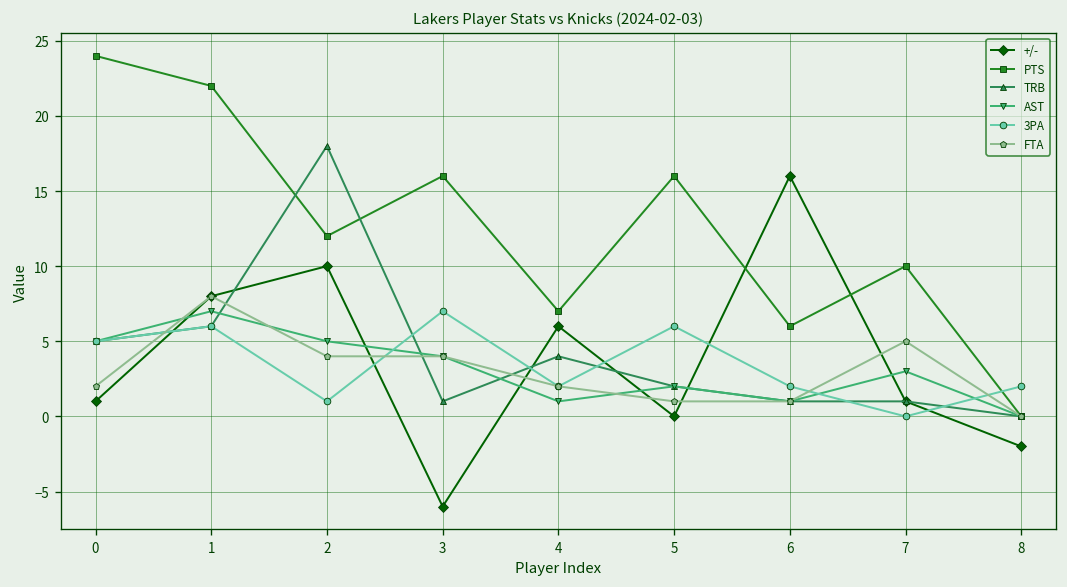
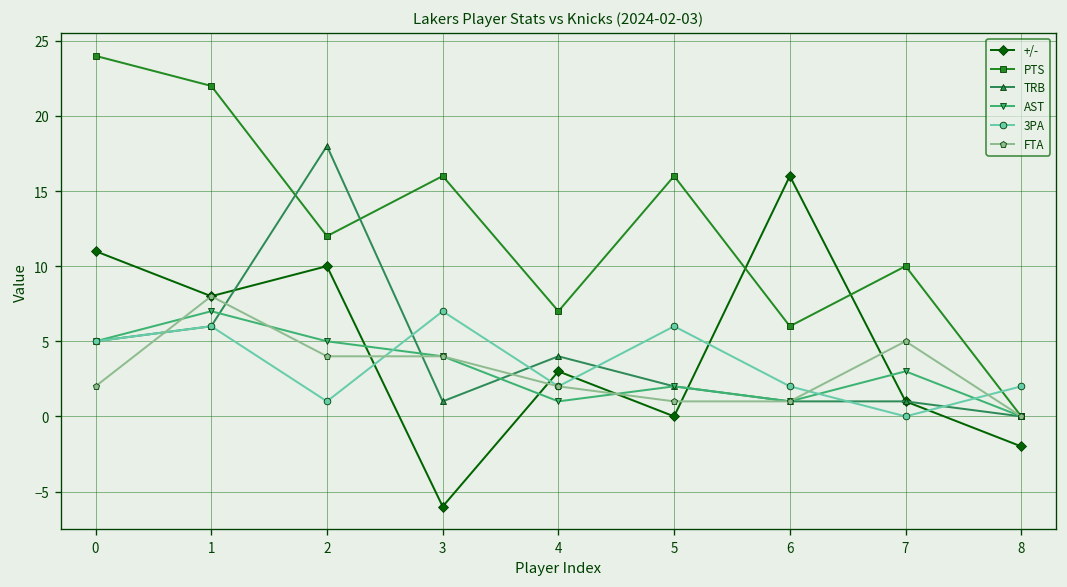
+/-, 0: 1 -> 11
+/-, 4: 6 -> 3
